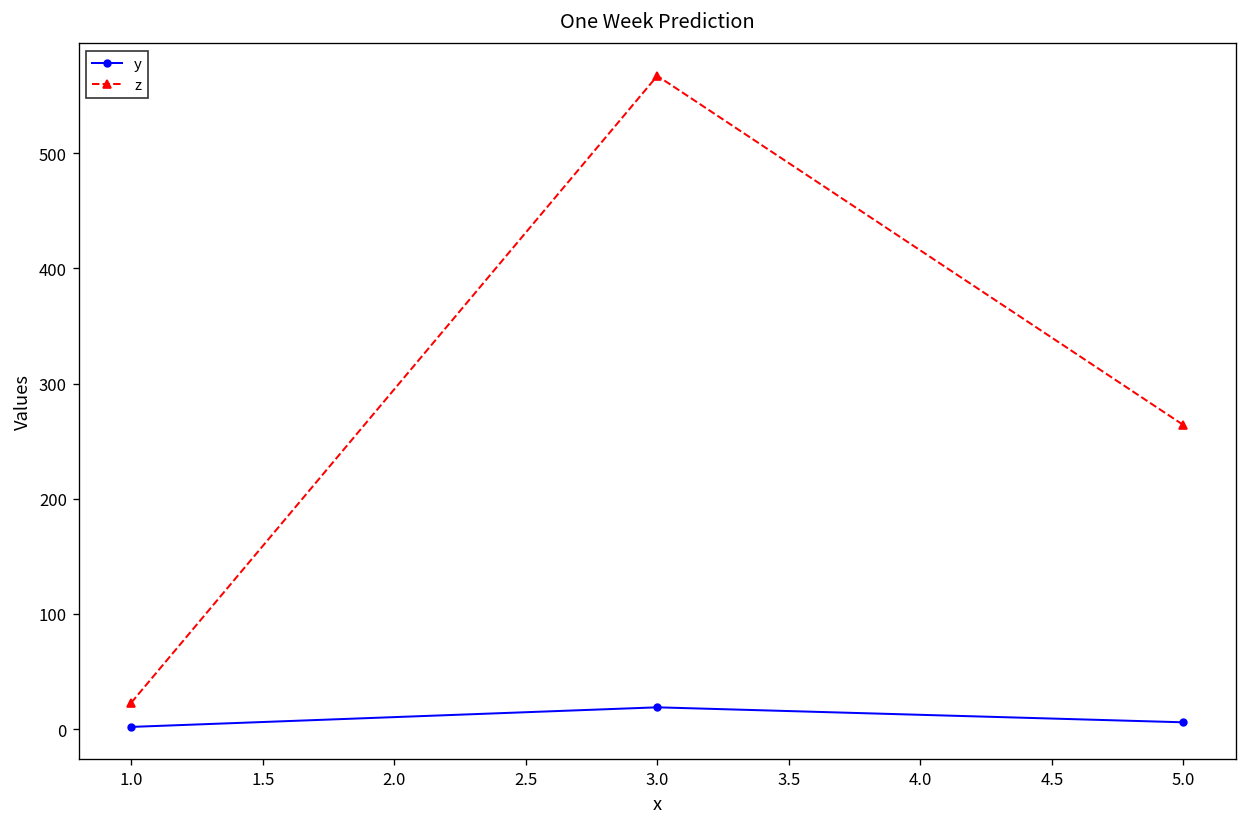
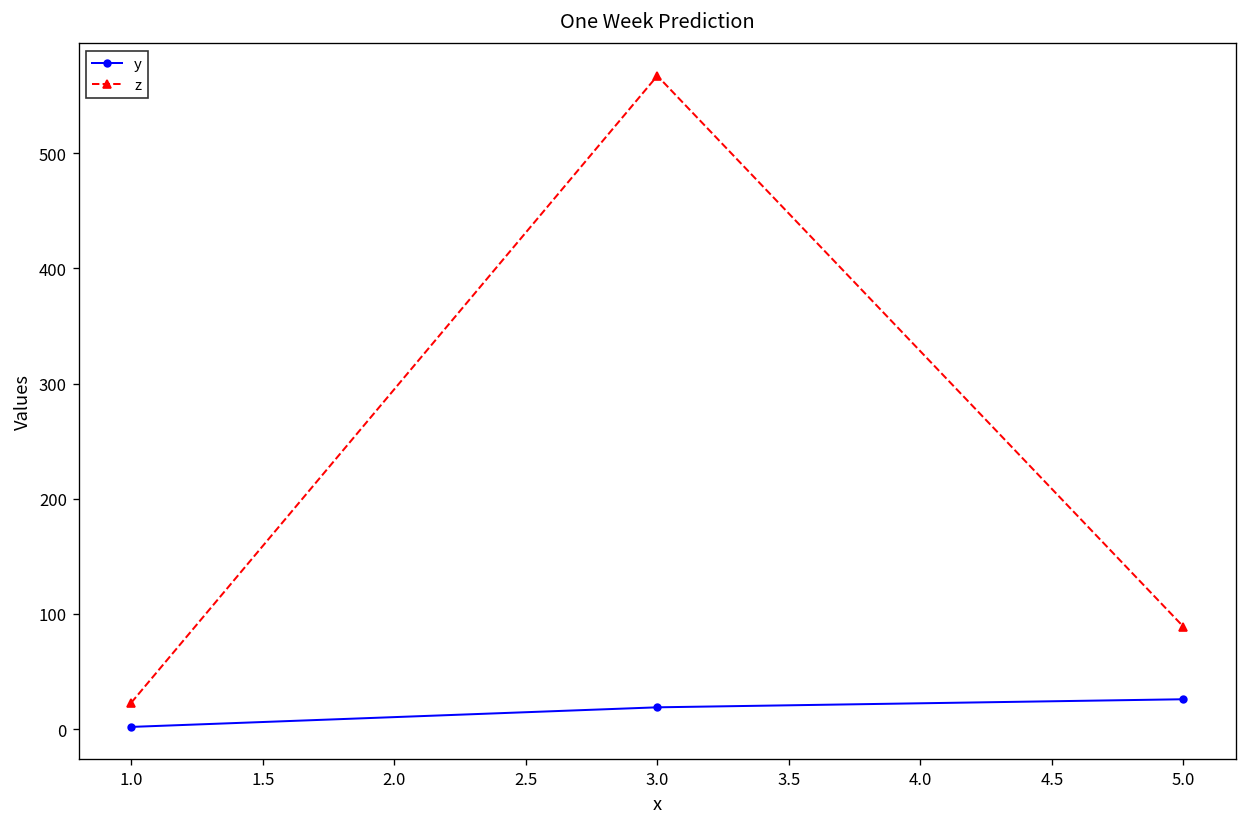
y, 5.0: 10 -> 30
z, 5.0: 260 -> 90
